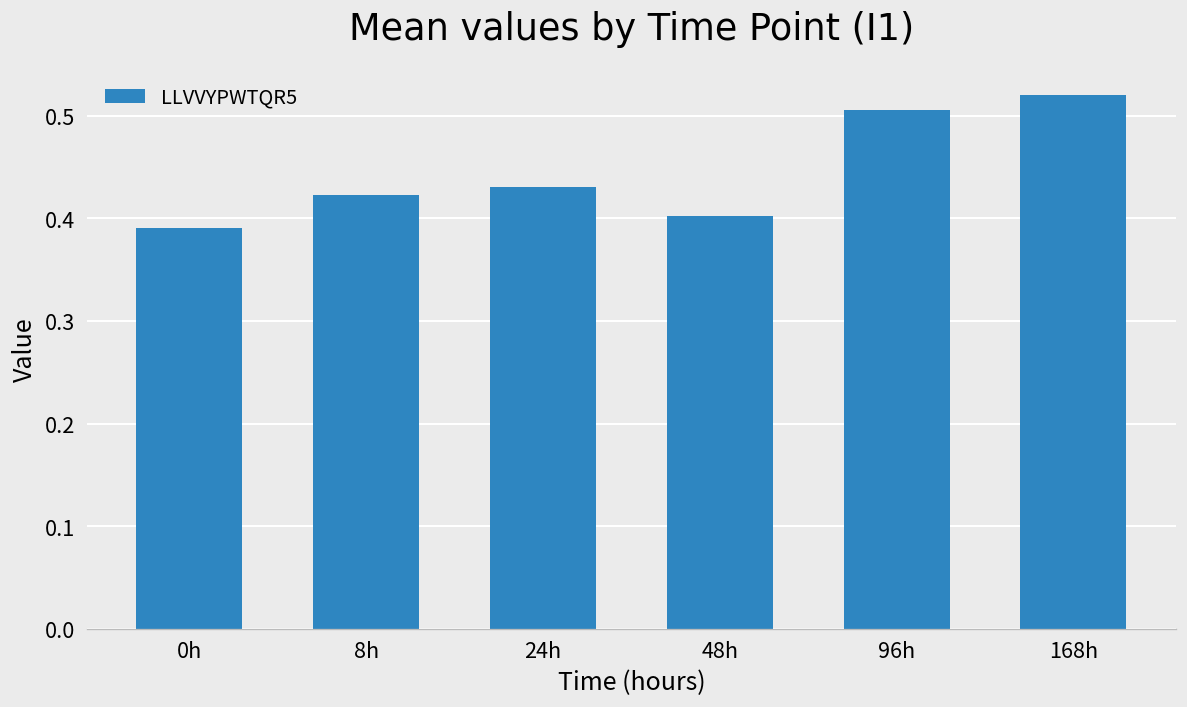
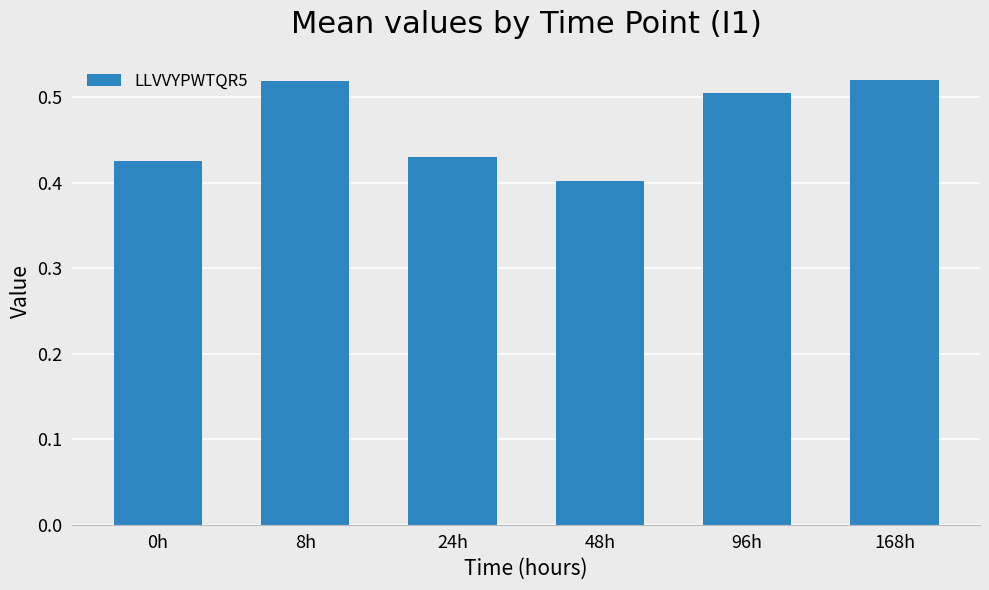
0h: 0.39 -> 0.43
8h: 0.42 -> 0.52
